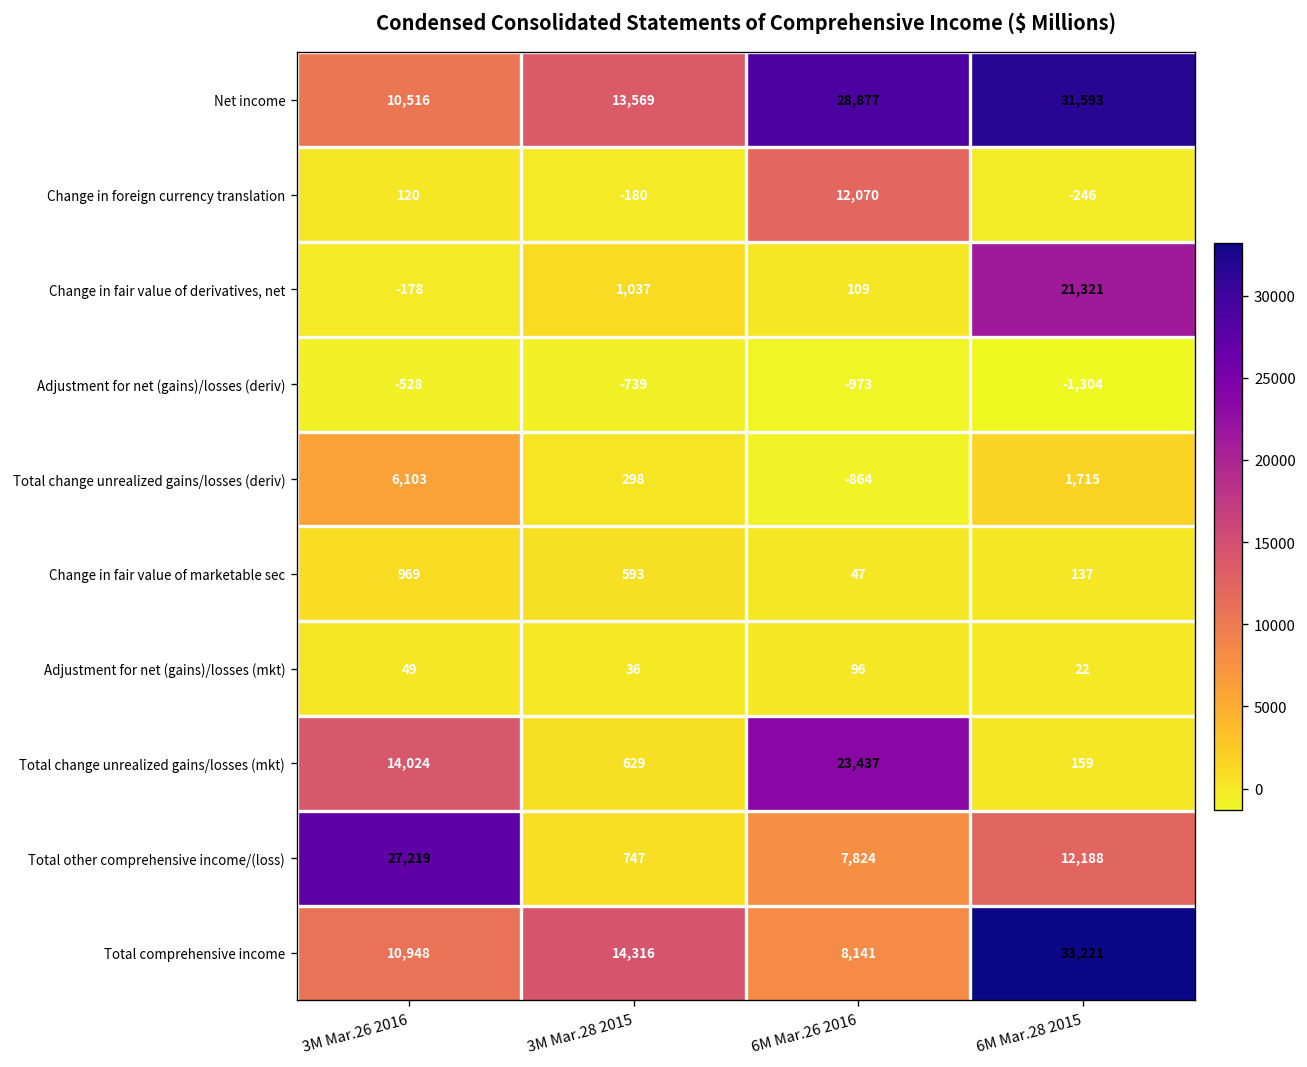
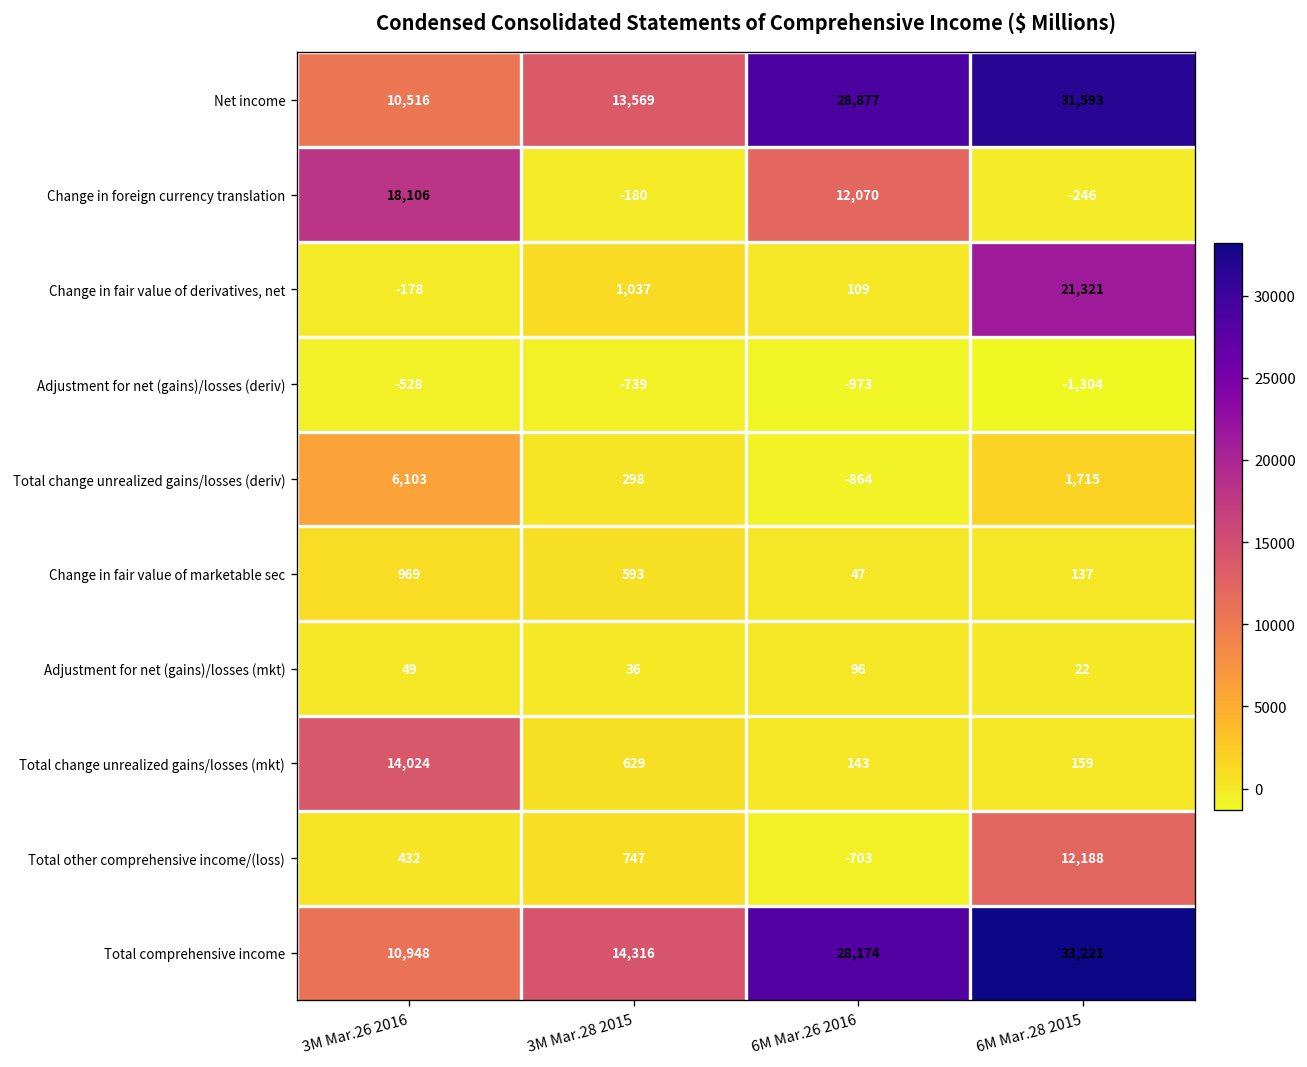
Change in foreign currency translation, 3M Mar.26 2016: 120 -> 18,106
Total change unrealized gains/losses (mkt), 6M Mar.26 2016: 23,437 -> 143
Total other comprehensive income/(loss), 3M Mar.26 2016: 27,219 -> 432
Total other comprehensive income/(loss), 6M Mar.26 2016: 7,824 -> -703
Total comprehensive income, 6M Mar.26 2016: 8,141 -> 28,174
